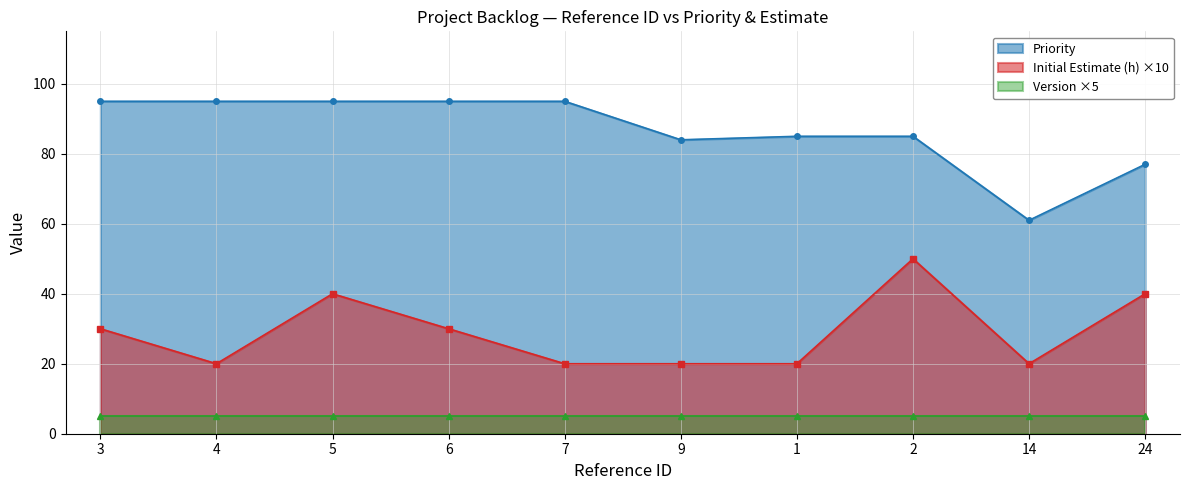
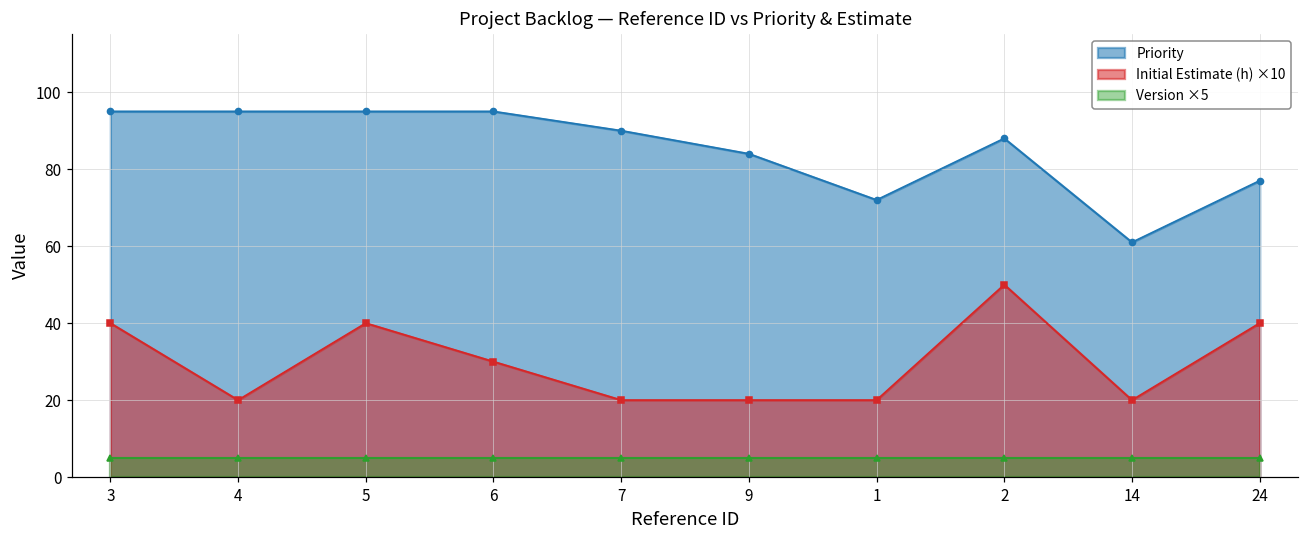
Initial Estimate (h) ×10, 3: 30 -> 40
Priority, 7: 95 -> 90
Priority, 1: 85 -> 72
Priority, 2: 85 -> 88
